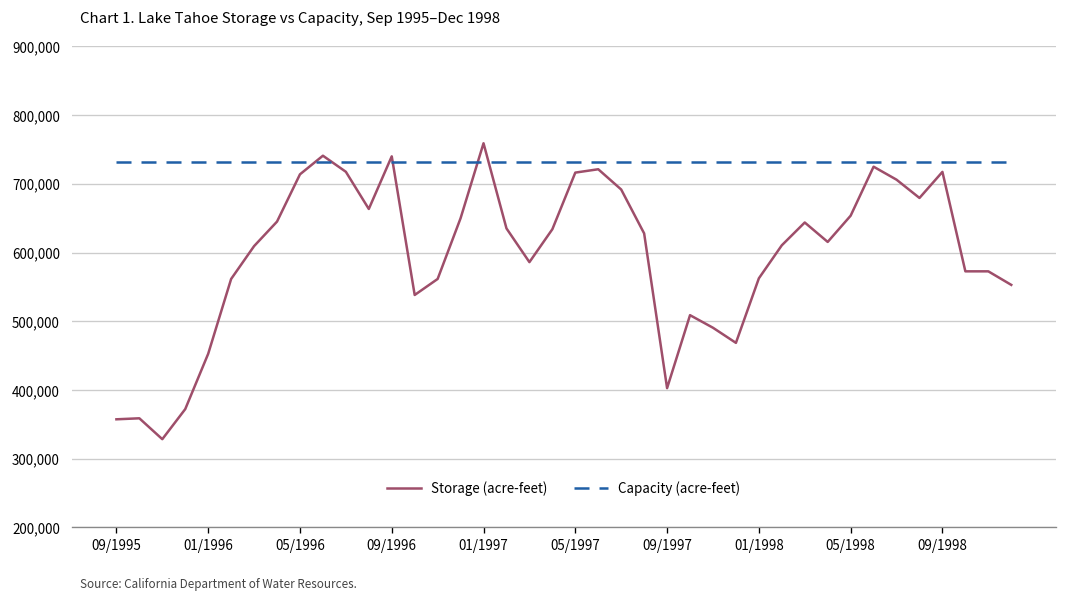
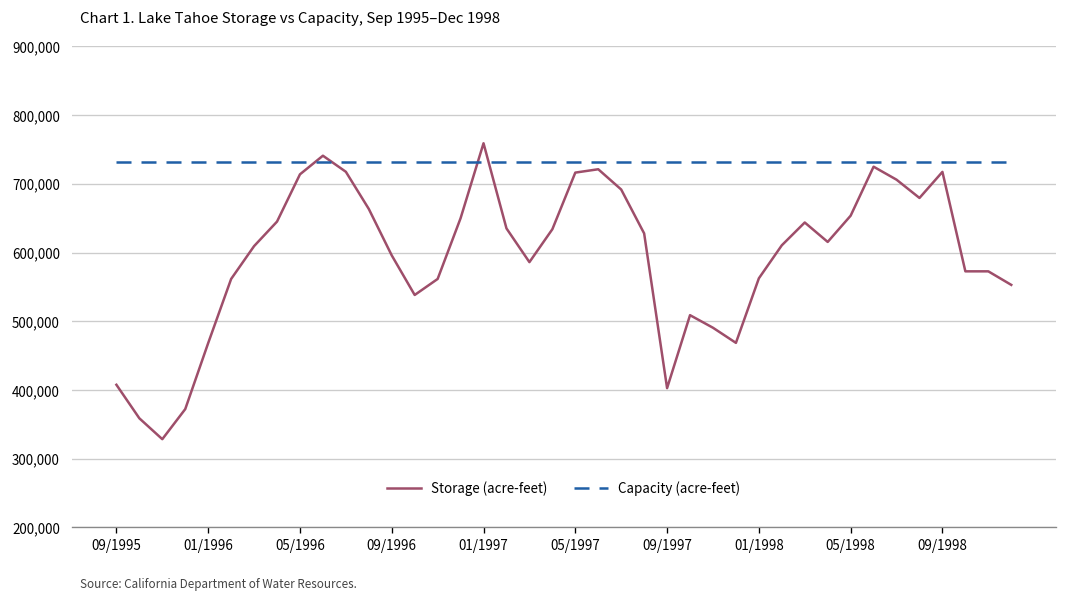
Storage (acre-feet), 09/1995: 360,000 -> 410,000
Storage (acre-feet), 01/1996: 450,000 -> 470,000
Storage (acre-feet), 09/1996: 740,000 -> 600,000
